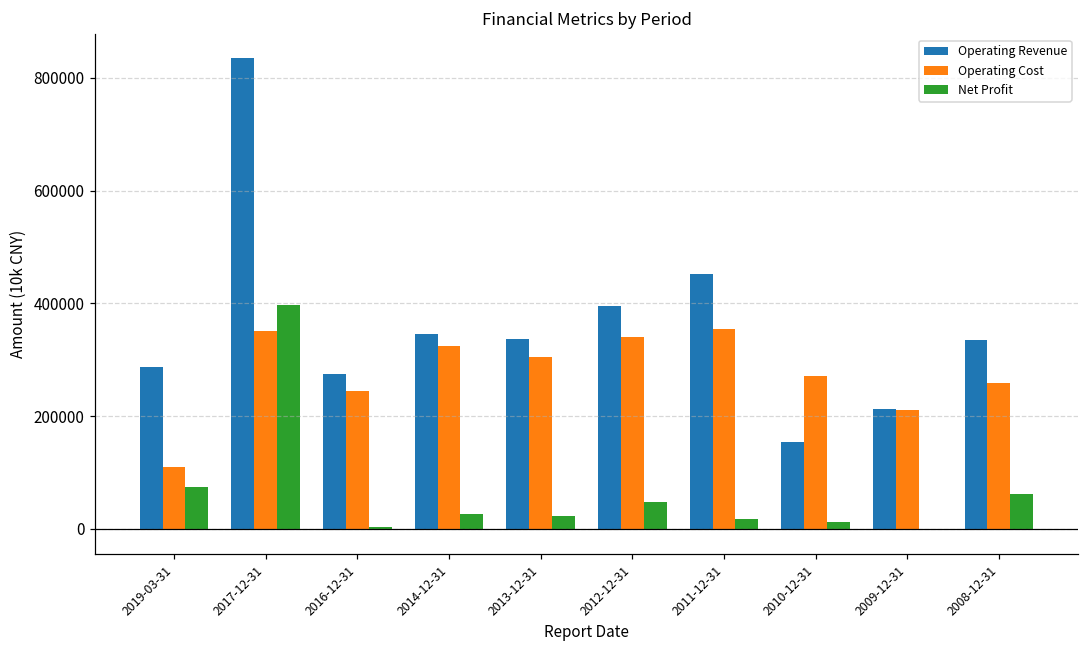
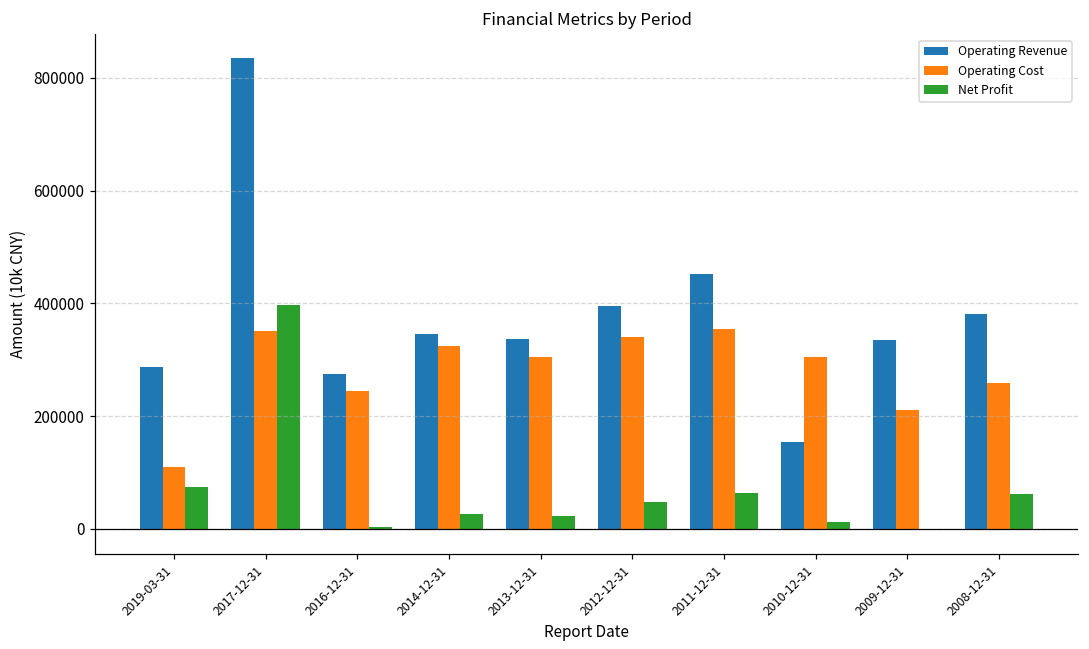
Net Profit, 2011-12-31: 20000 -> 60000
Operating Cost, 2010-12-31: 270000 -> 300000
Operating Revenue, 2009-12-31: 210000 -> 330000
Operating Revenue, 2008-12-31: 330000 -> 380000
